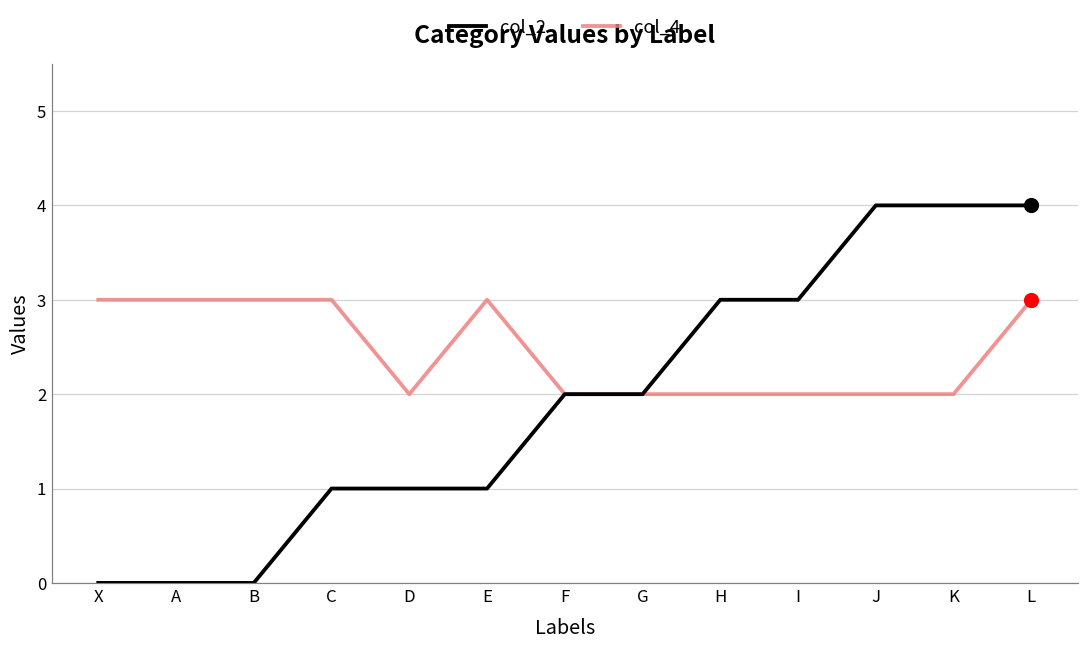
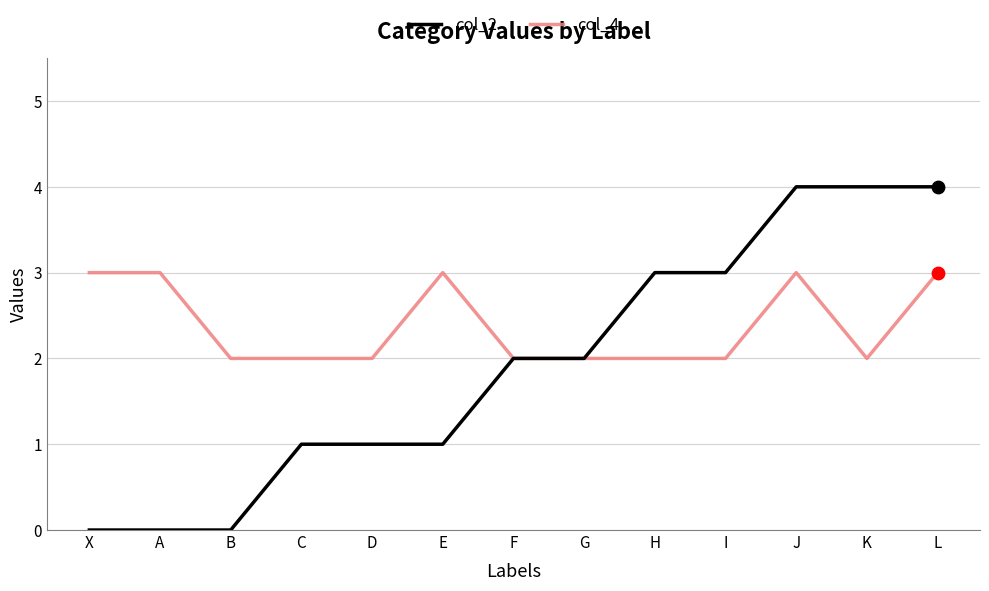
col_4, B: 3 -> 2
col_4, C: 3 -> 2
col_4, J: 2 -> 3
